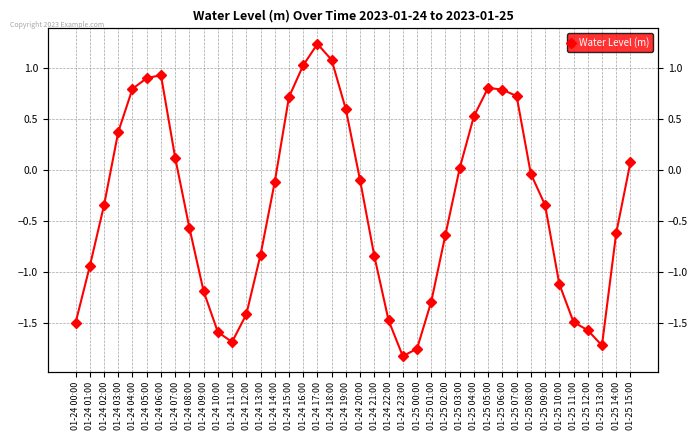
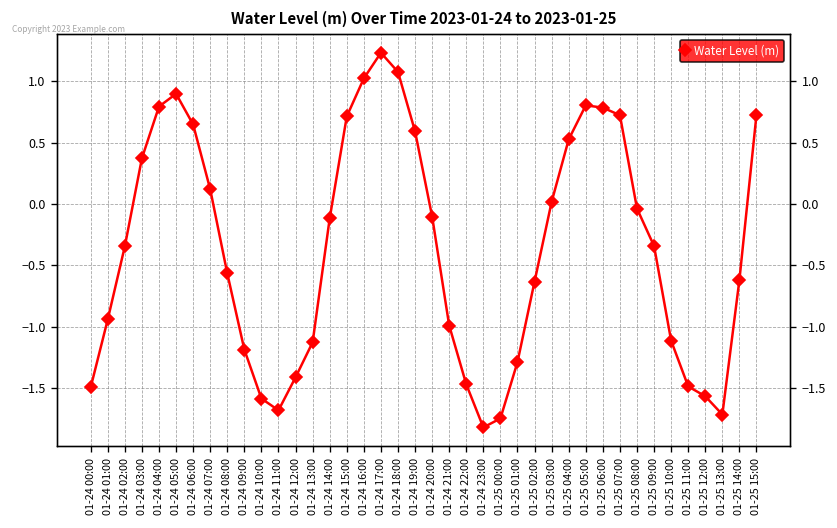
01-24 06:00: 0.93 -> 0.65
01-24 13:00: -0.83 -> -1.13
01-24 21:00: -0.84 -> -0.99
01-25 15:00: 0.07 -> 0.73
